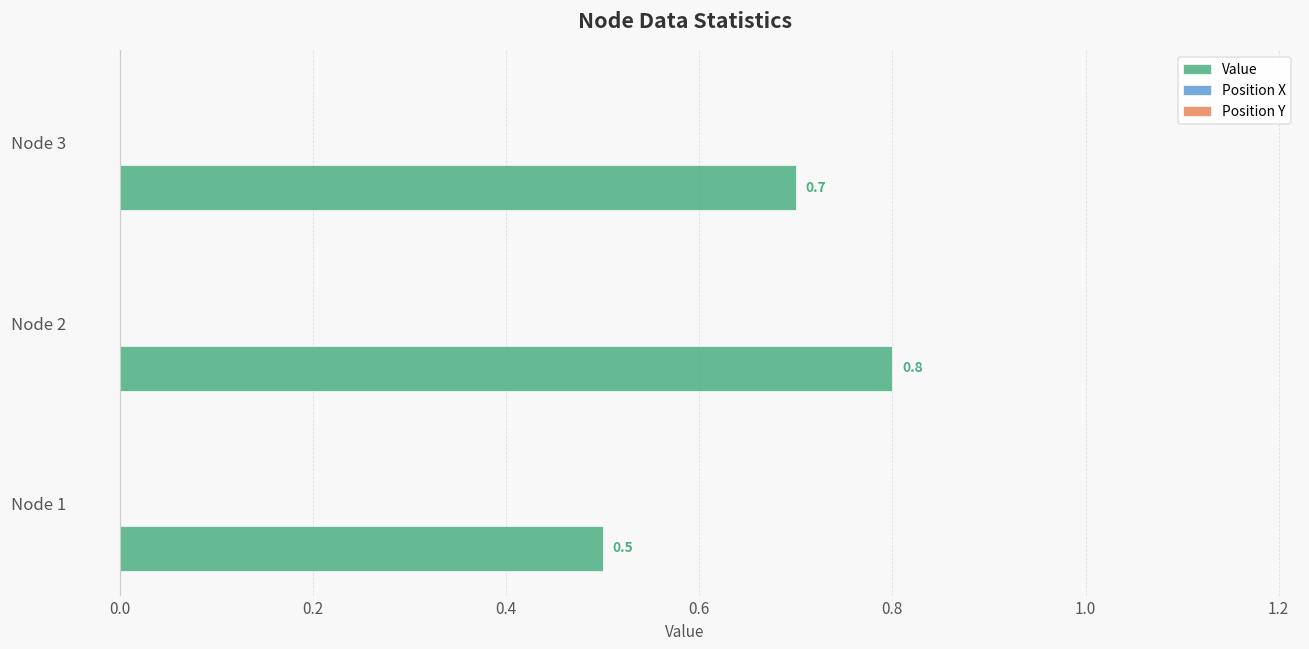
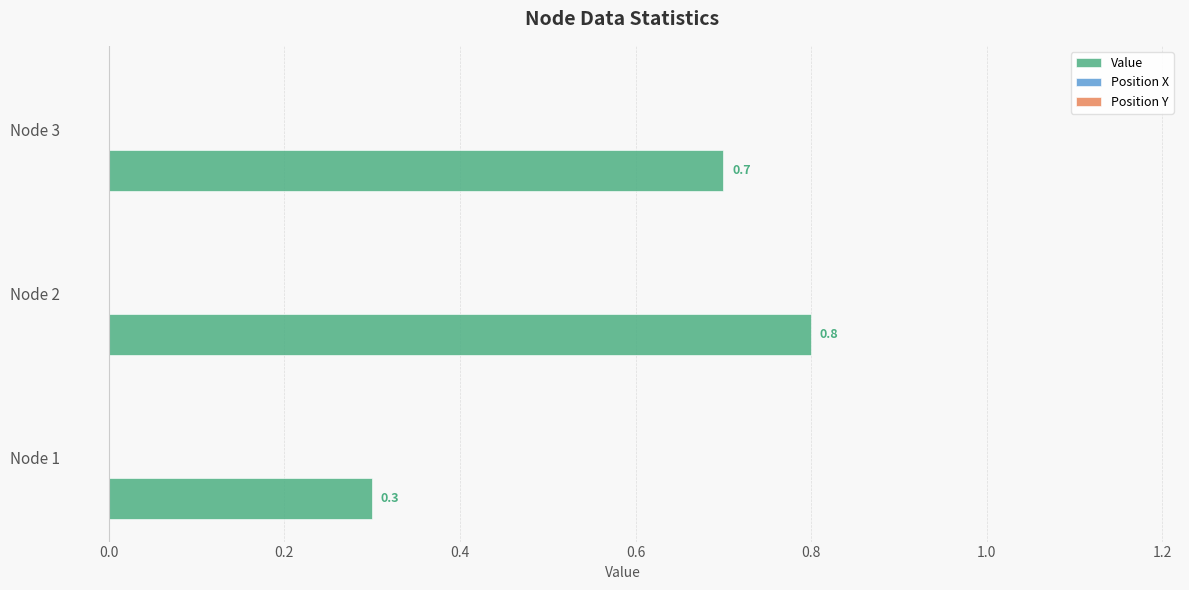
Value, Node 1: 0.5 -> 0.3
